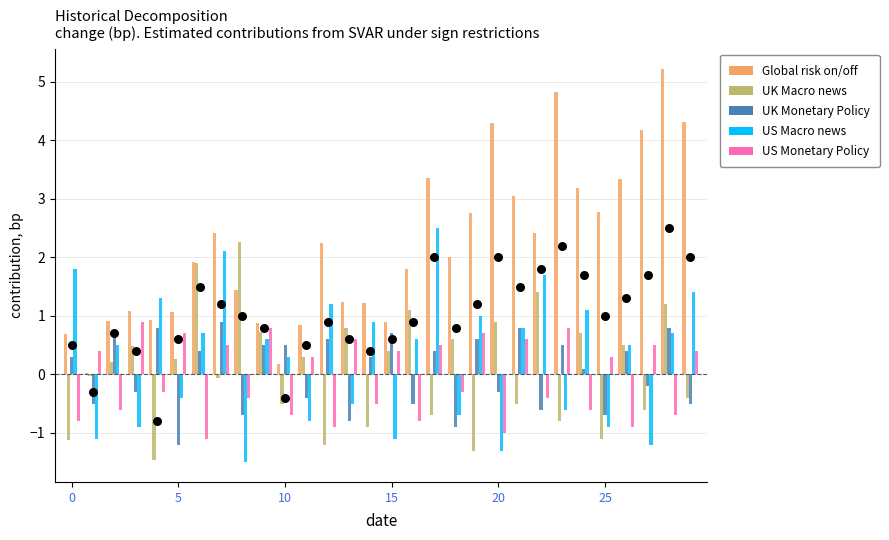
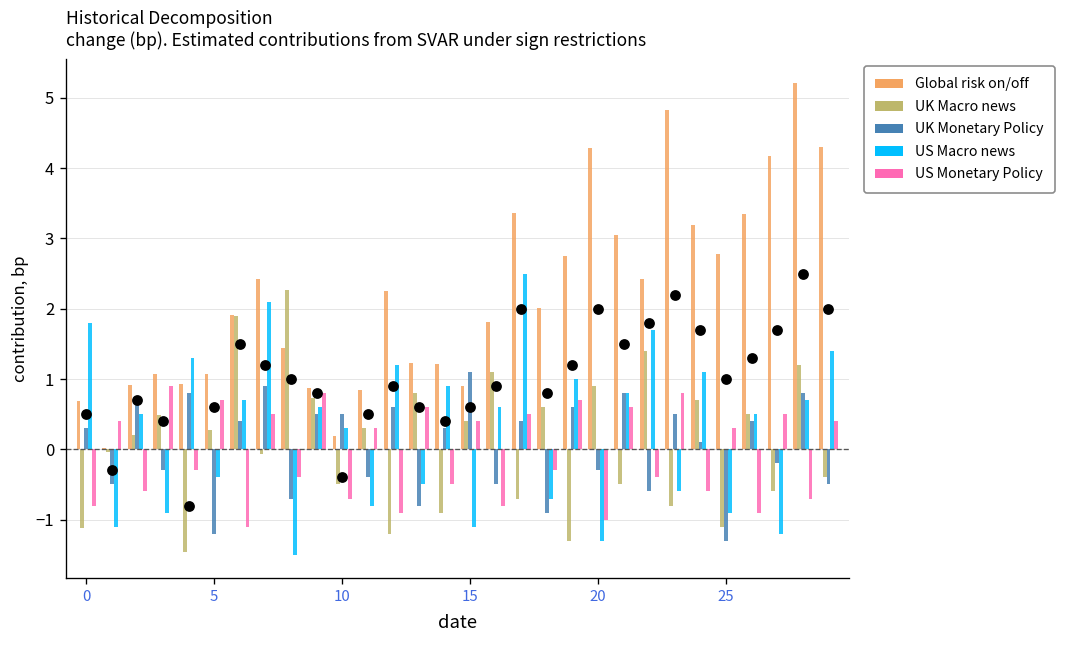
UK Monetary Policy, 15: 0.7 -> 1.1
UK Monetary Policy, 25: -0.7 -> -1.3
